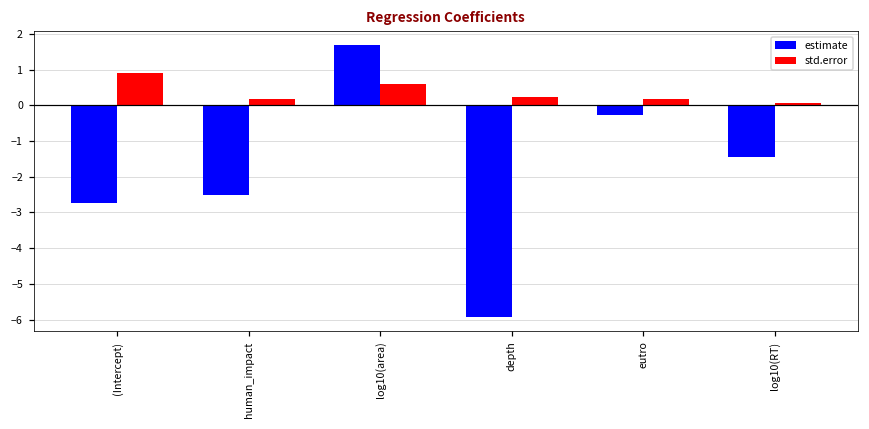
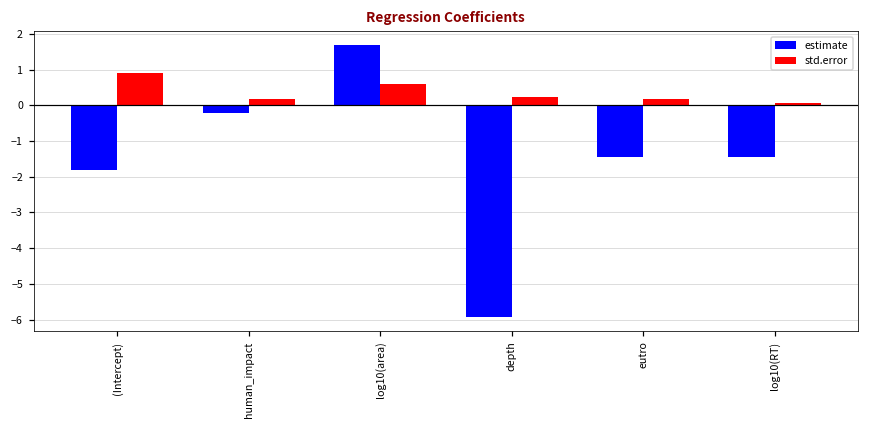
estimate, (Intercept): -2.7 -> -1.8
estimate, human_impact: -2.5 -> -0.2
estimate, eutro: -0.3 -> -1.4
